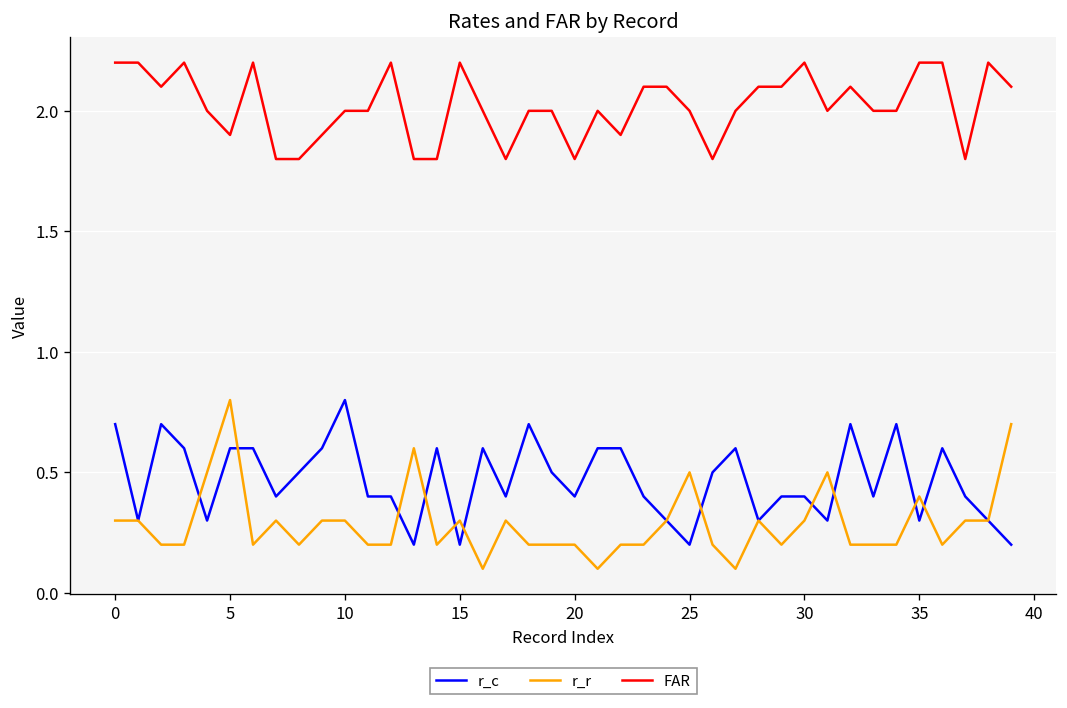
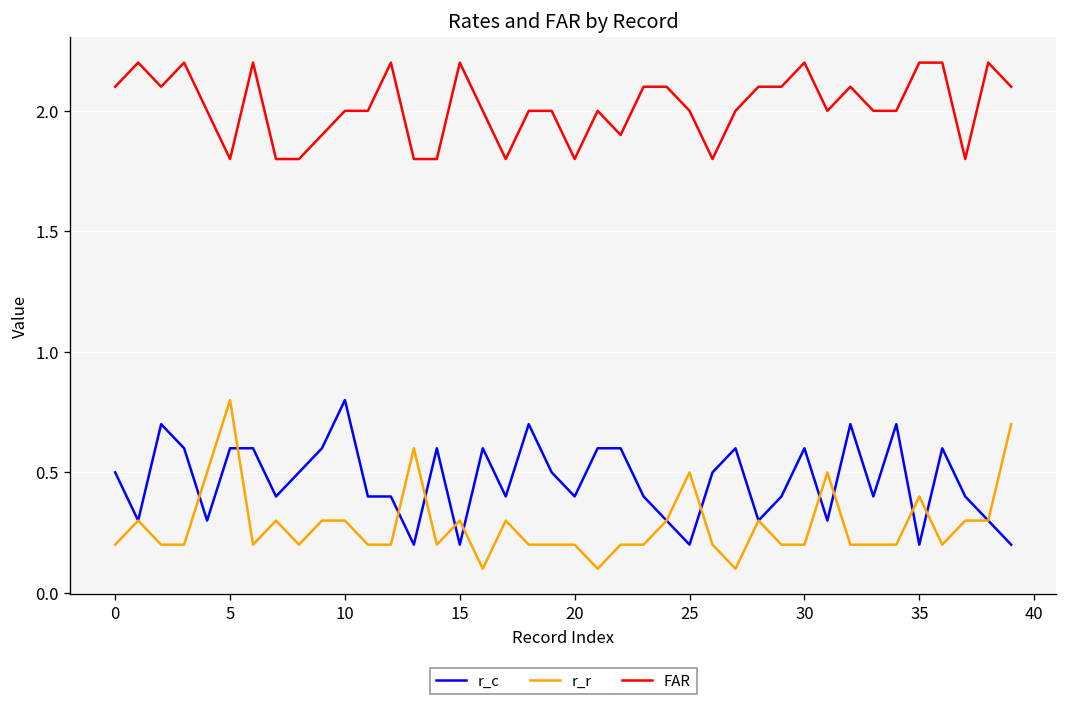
r_c, 0: 0.7 -> 0.5
r_r, 0: 0.3 -> 0.2
FAR, 0: 2.2 -> 2.1
FAR, 5: 1.9 -> 1.8
r_c, 30: 0.4 -> 0.6
r_r, 30: 0.3 -> 0.2
r_c, 35: 0.3 -> 0.2
